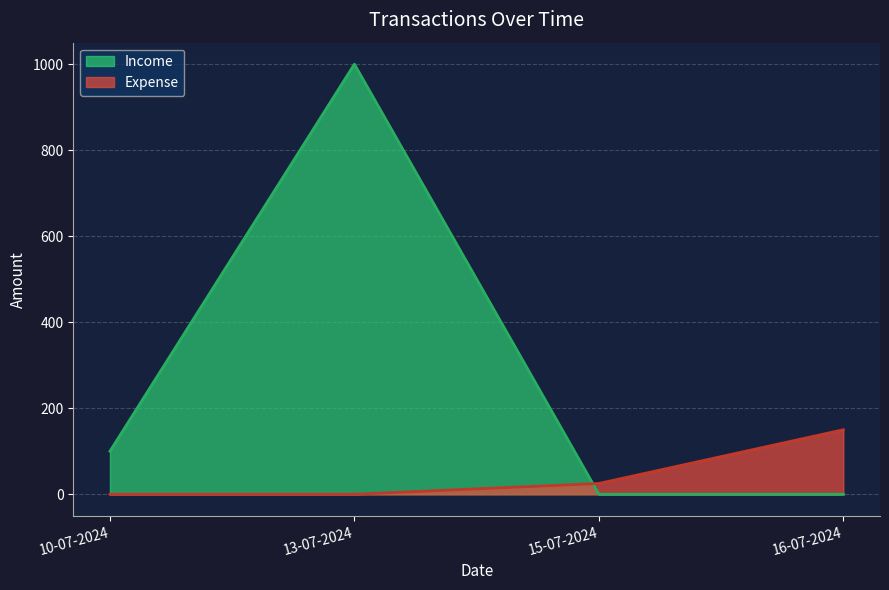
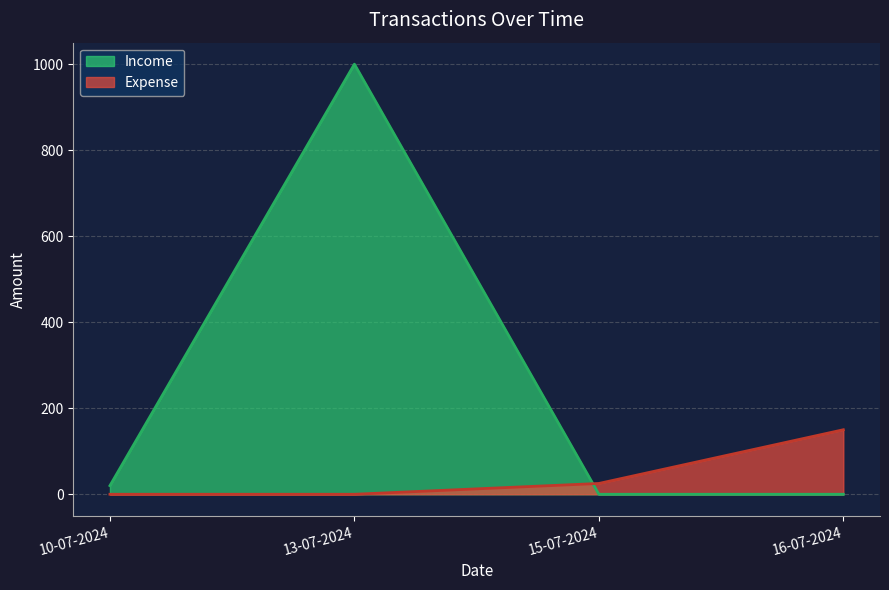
Income, 10-07-2024: 100 -> 20
